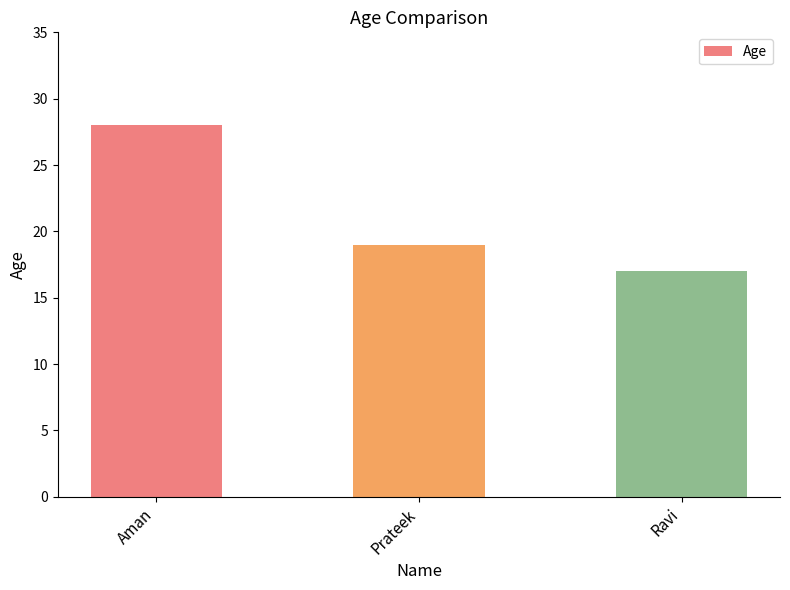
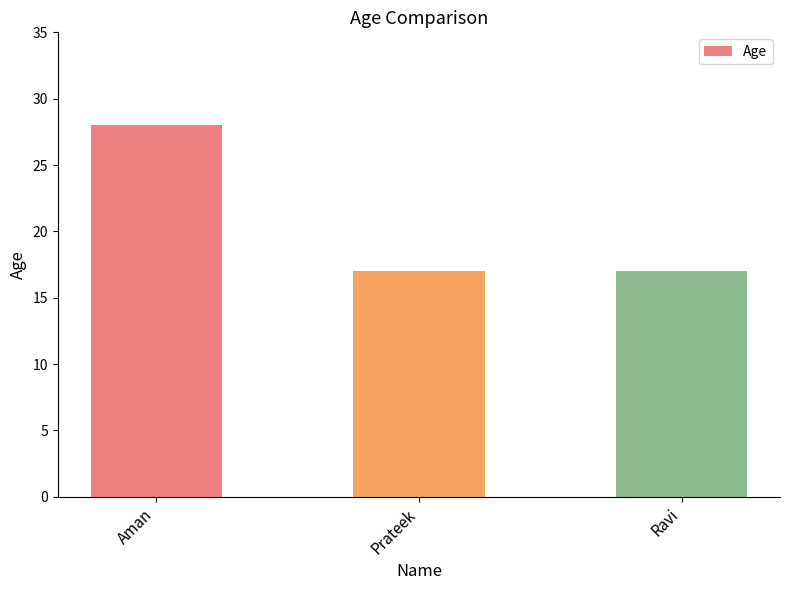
Prateek: 19 -> 17
